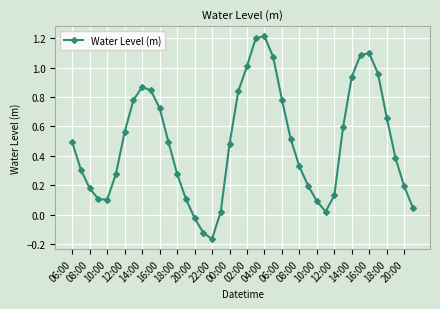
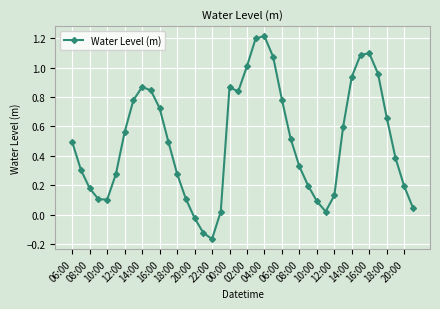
00:00: 0.48 -> 0.87
